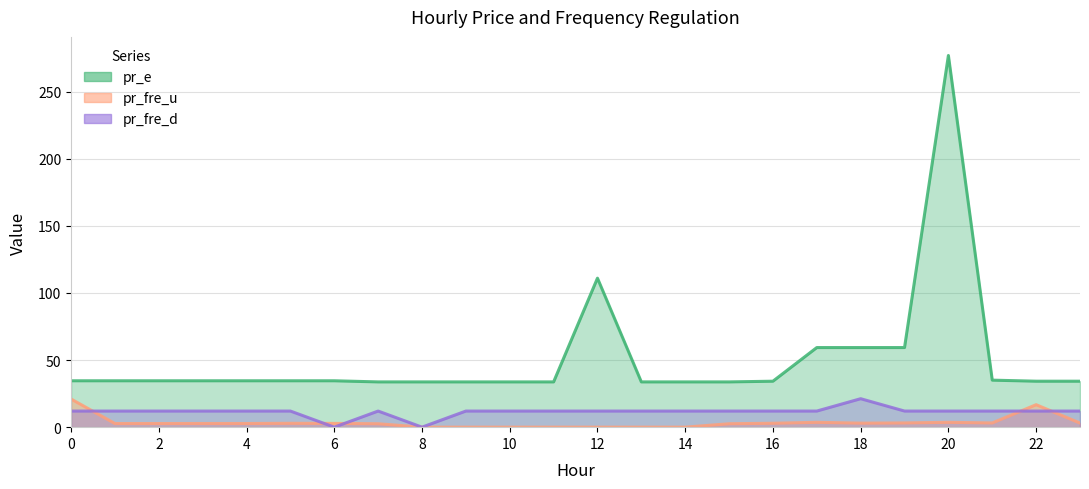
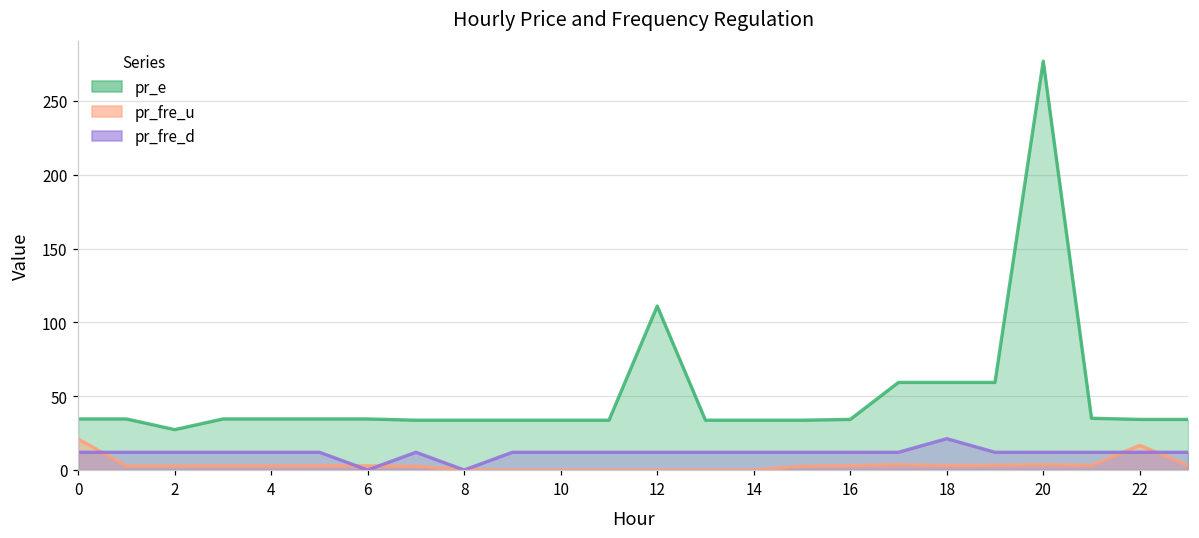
pr_e, 2: 35 -> 27
